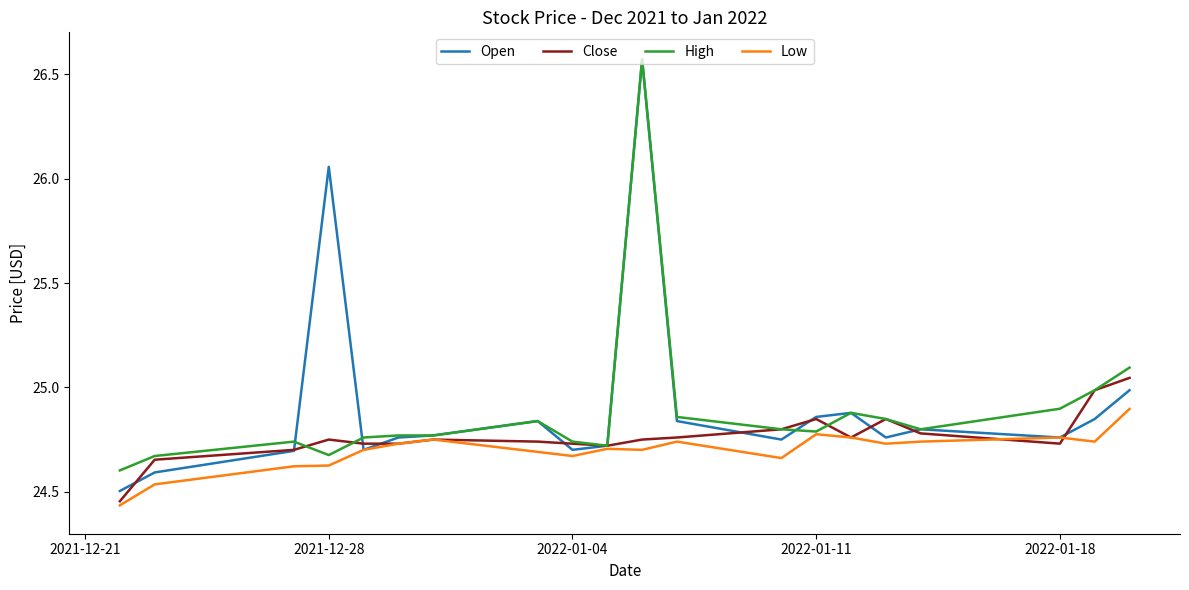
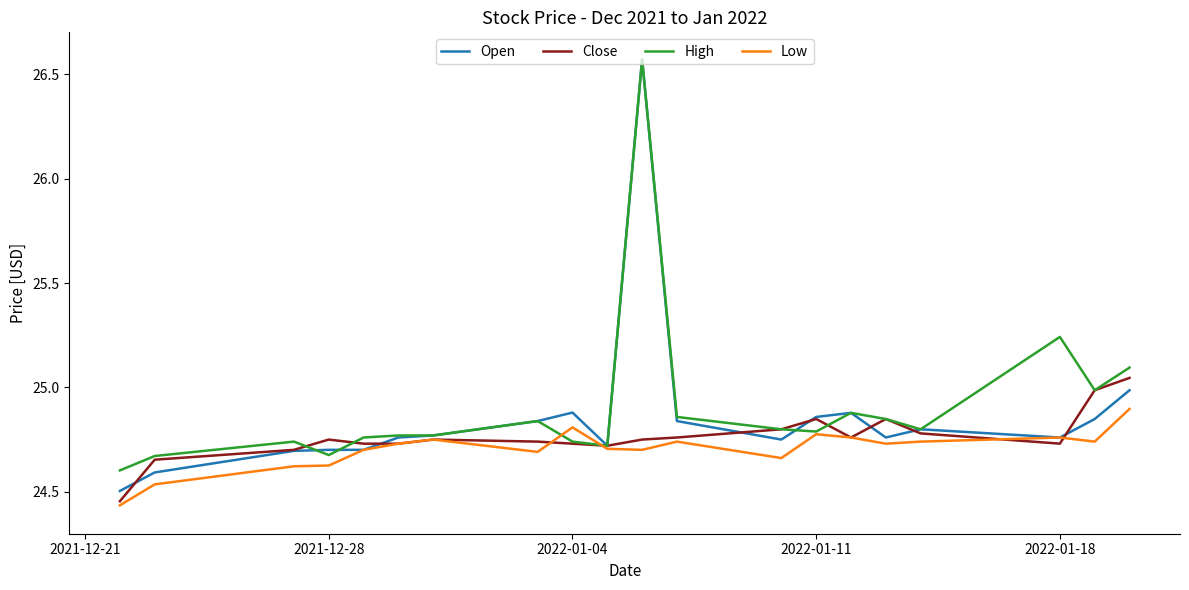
Open, 2021-12-28: 26.06 -> 24.70
Open, 2022-01-04: 24.70 -> 24.88
Low, 2022-01-04: 24.67 -> 24.81
High, 2022-01-18: 24.90 -> 25.24
